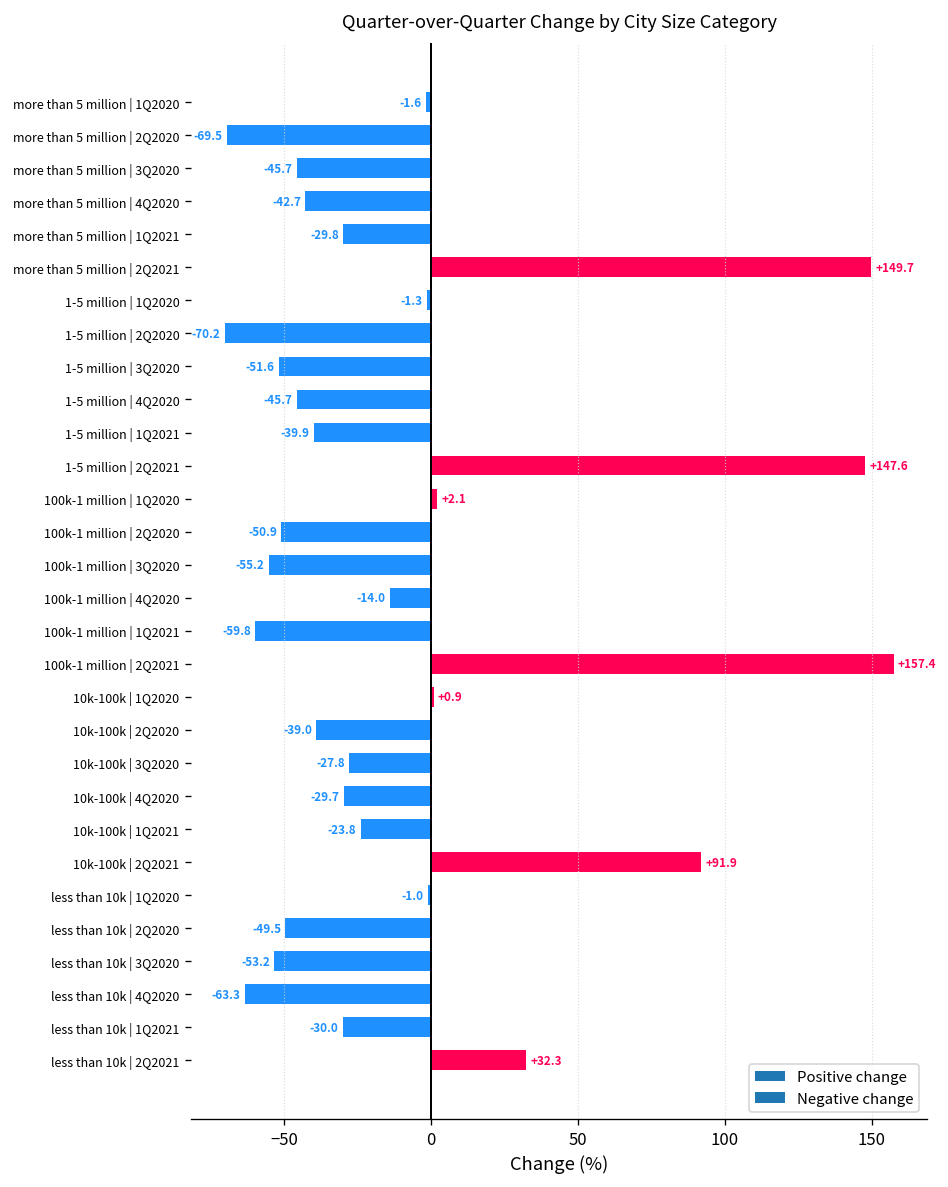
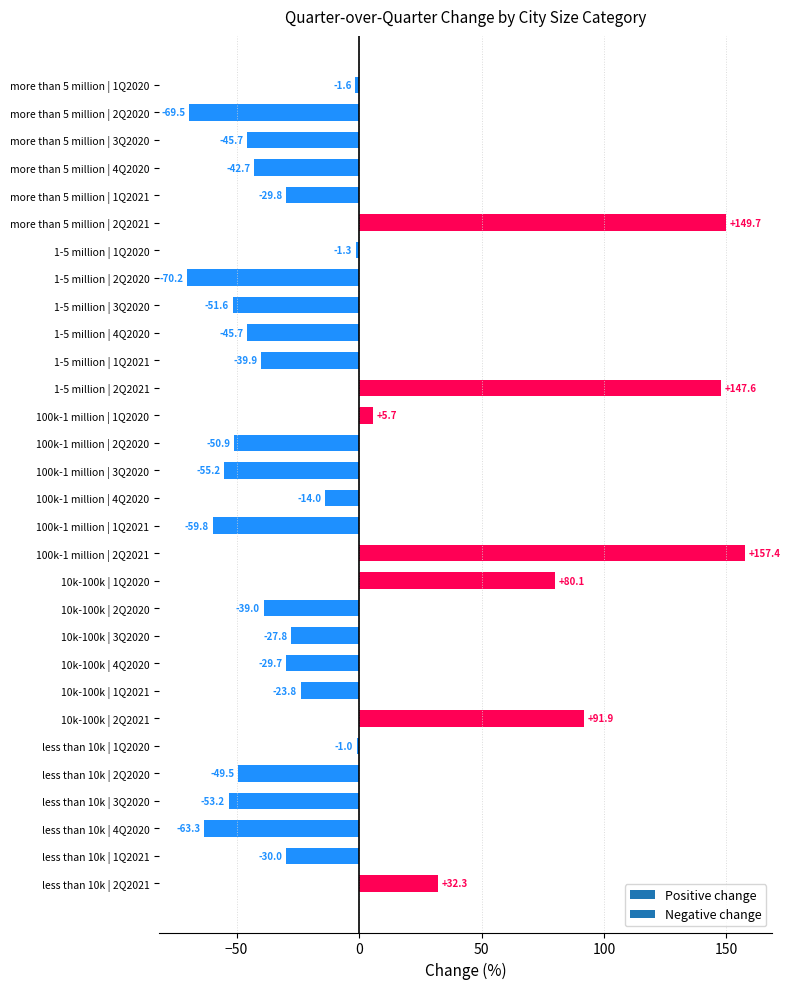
100k-1 million | 1Q2020: +2.1 -> +5.7
10k-100k | 1Q2020: +0.9 -> +80.1
